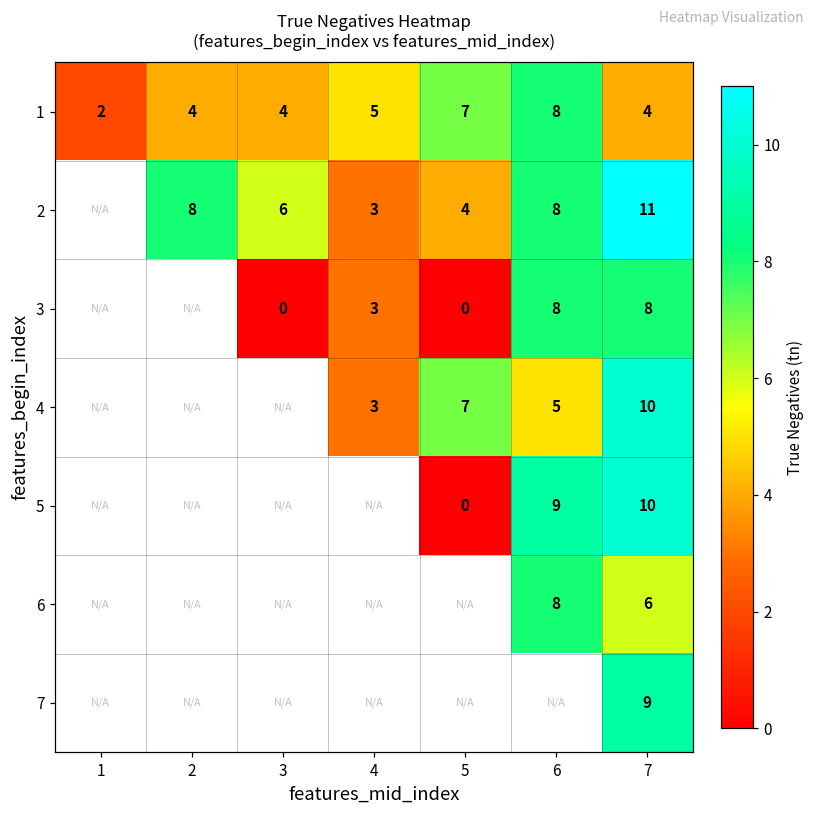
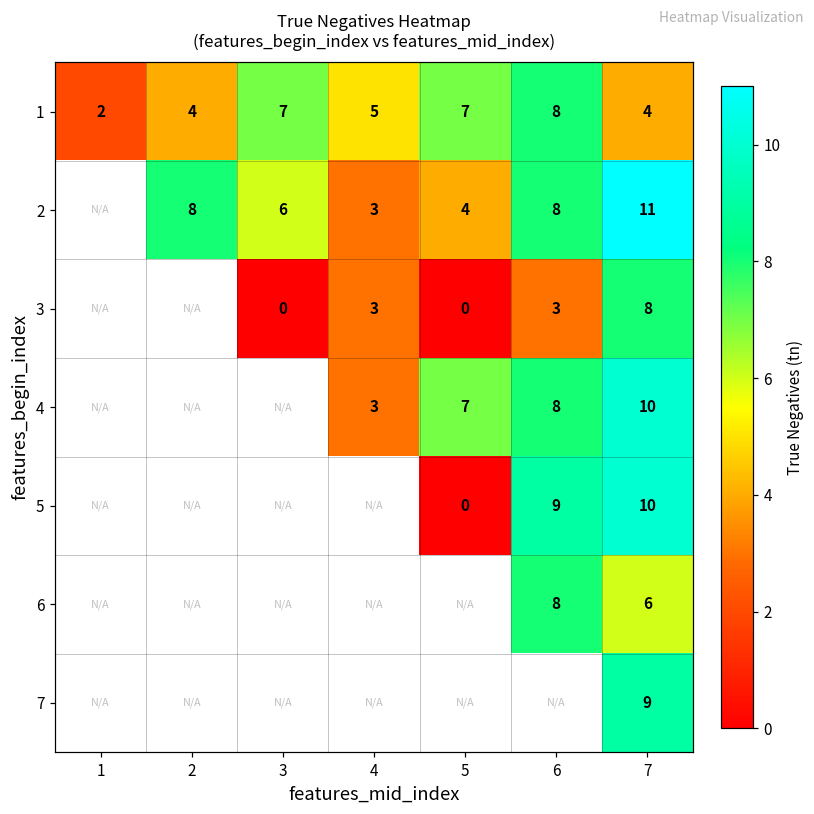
1, 3: 4 -> 7
3, 6: 8 -> 3
4, 6: 5 -> 8
